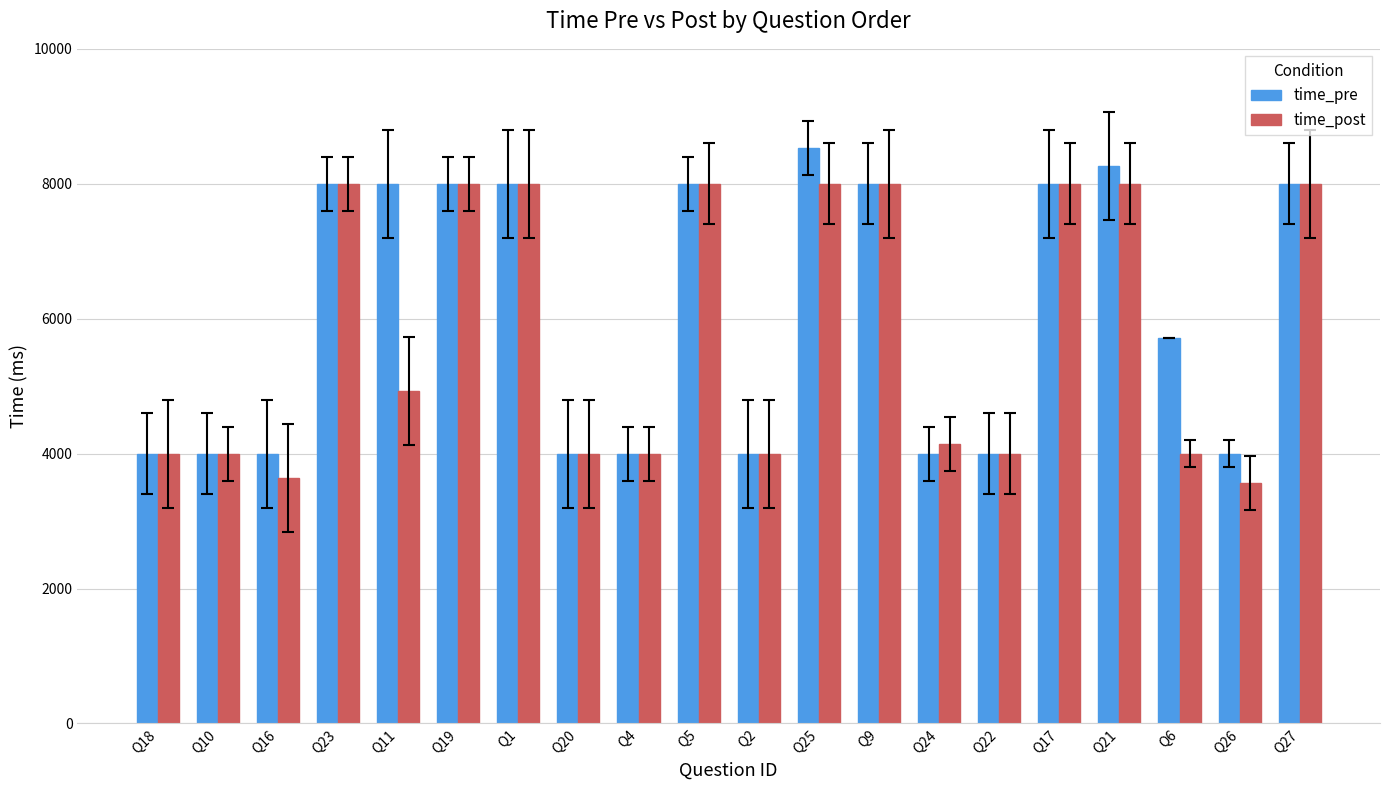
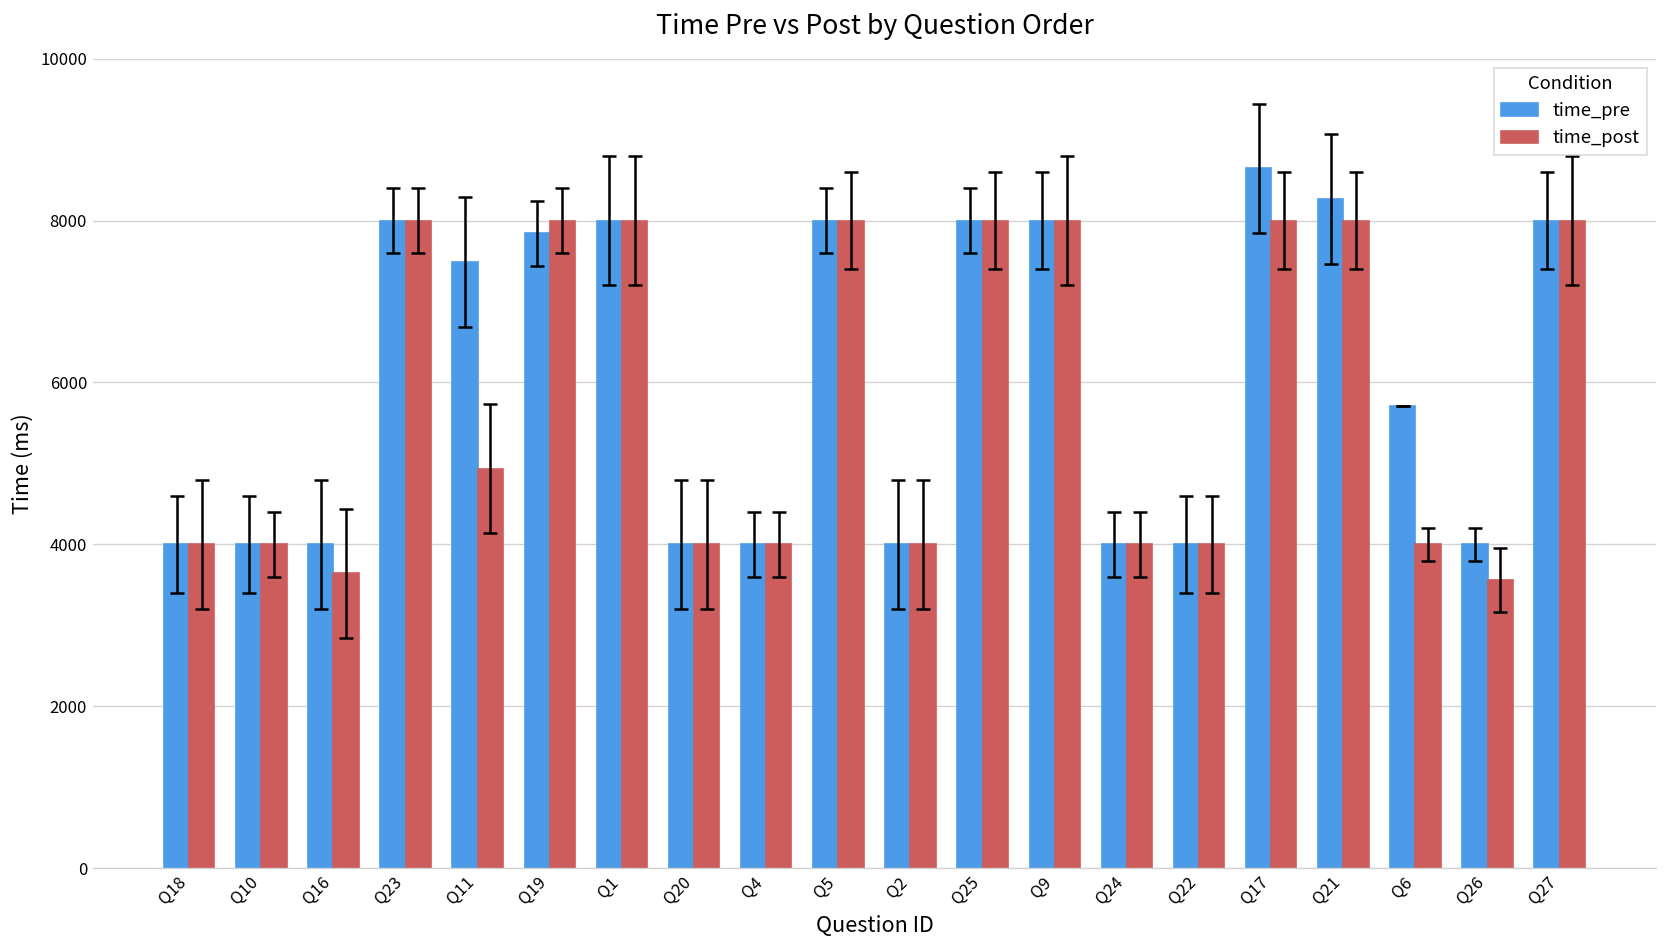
time_pre, Q11: 8000 -> 7500
time_pre, Q19: 8000 -> 7800
time_pre, Q25: 8500 -> 8000
time_post, Q24: 4100 -> 4000
time_pre, Q17: 8000 -> 8600
